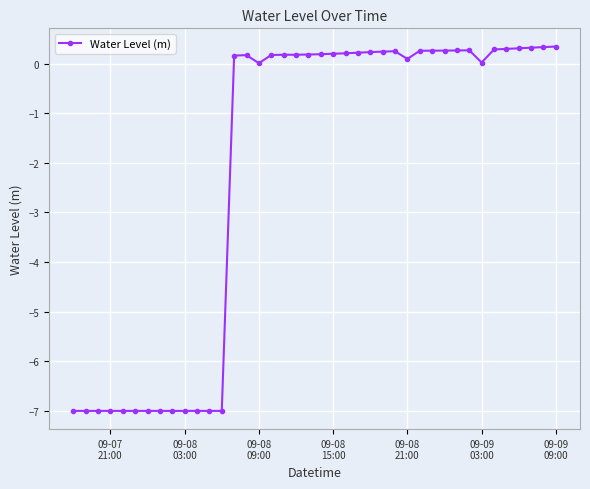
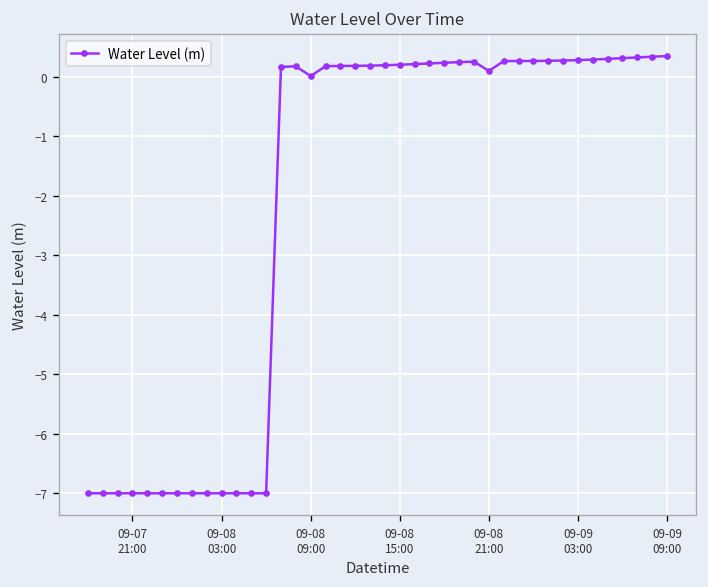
09-09 03:00: 0.0 -> 0.3
